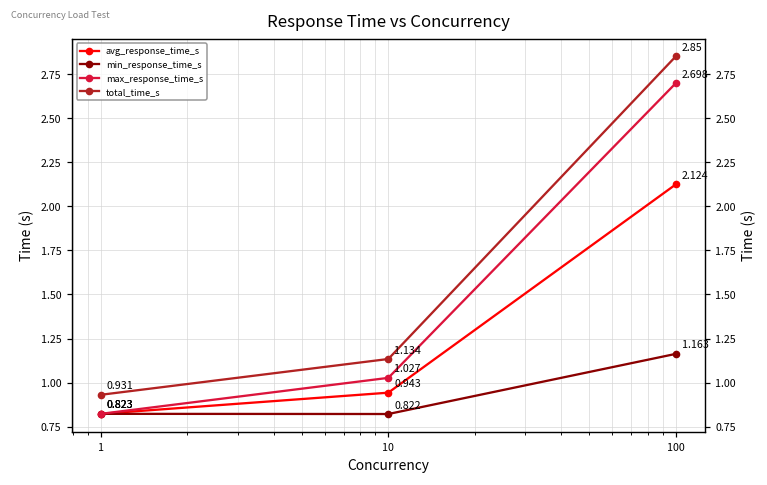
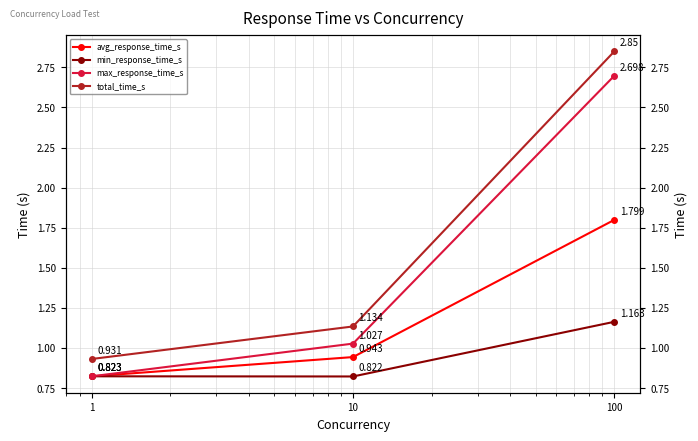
avg_response_time_s, 100: 2.124 -> 1.799
